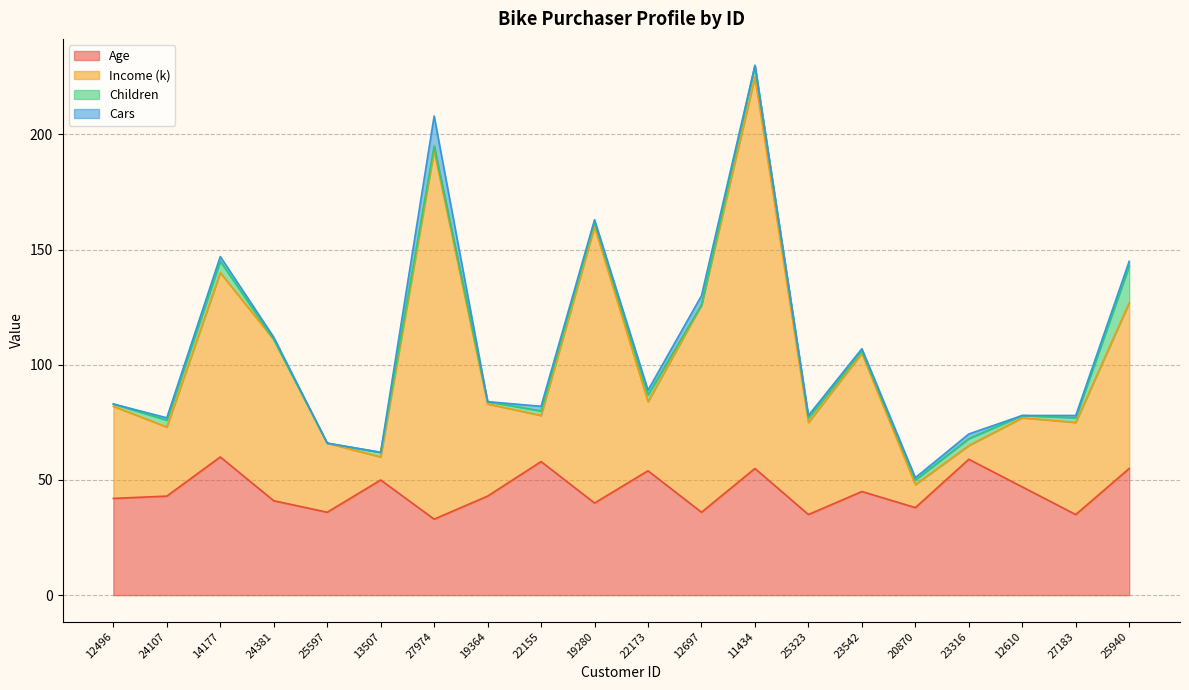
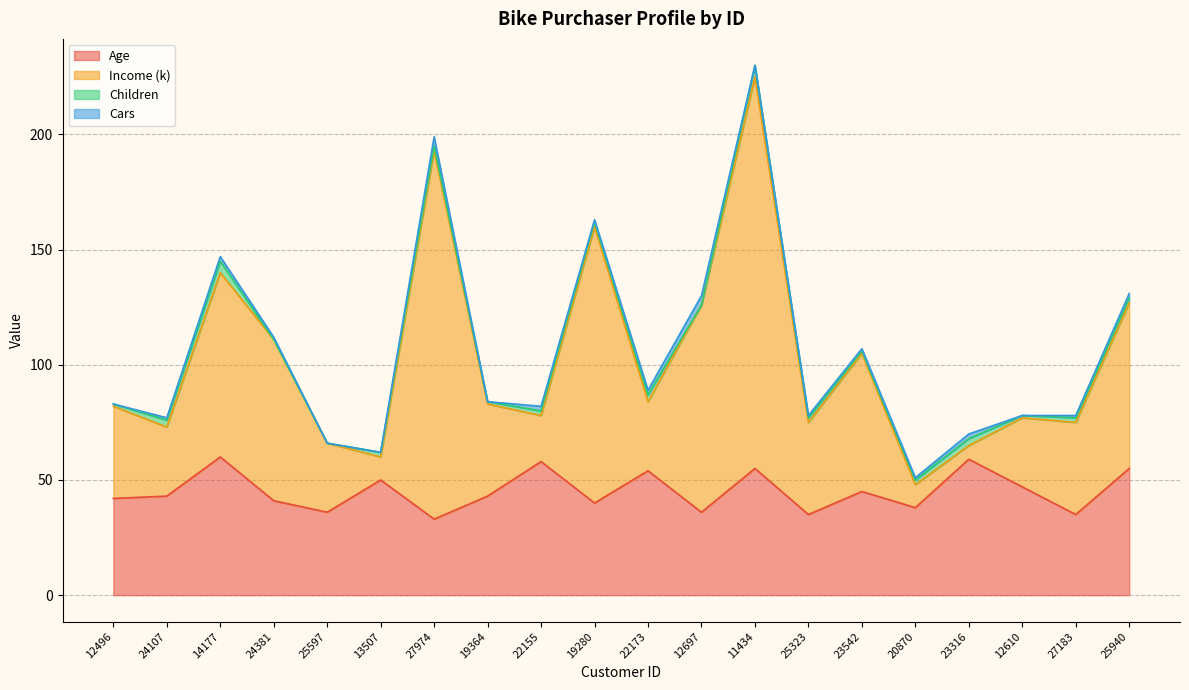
Cars, 27974: 13 -> 4
Children, 25940: 16 -> 2
